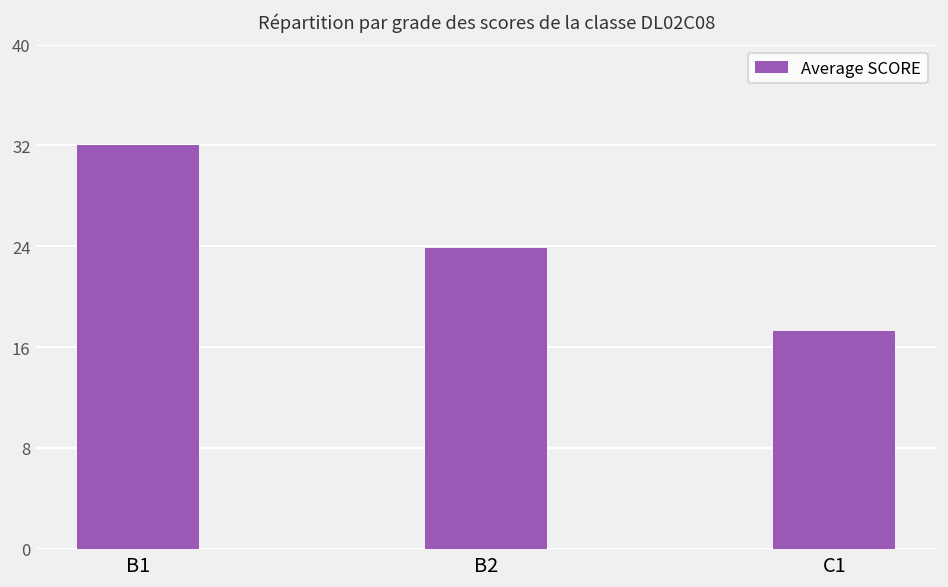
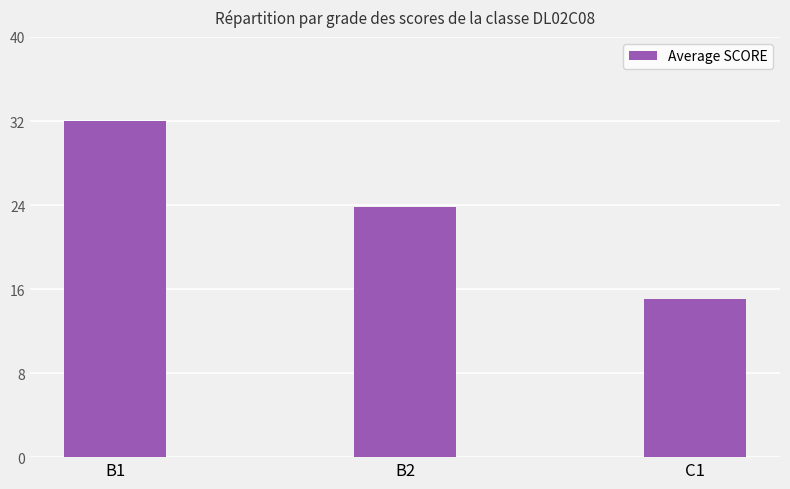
C1: 17.3 -> 15.0
